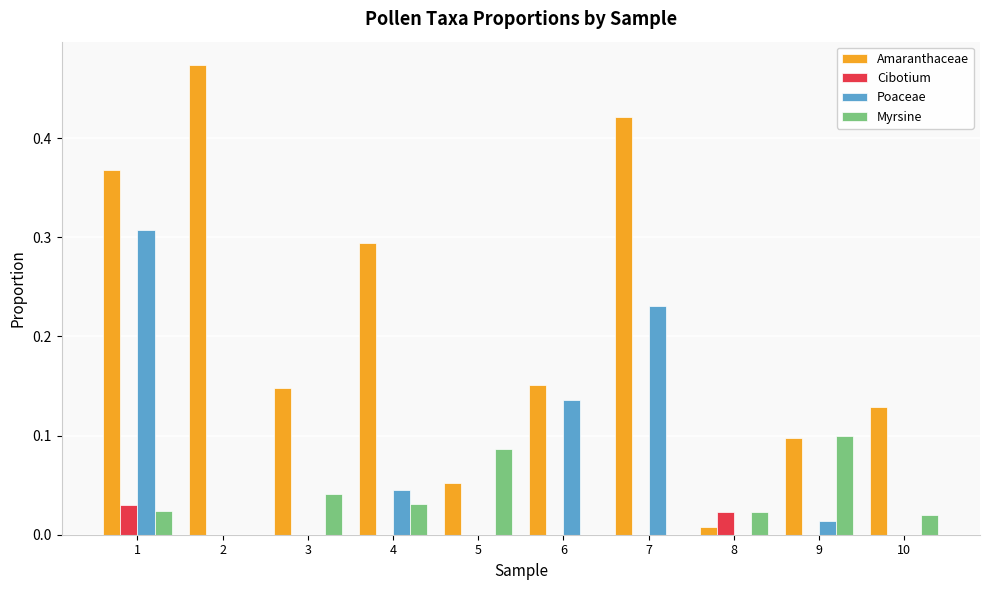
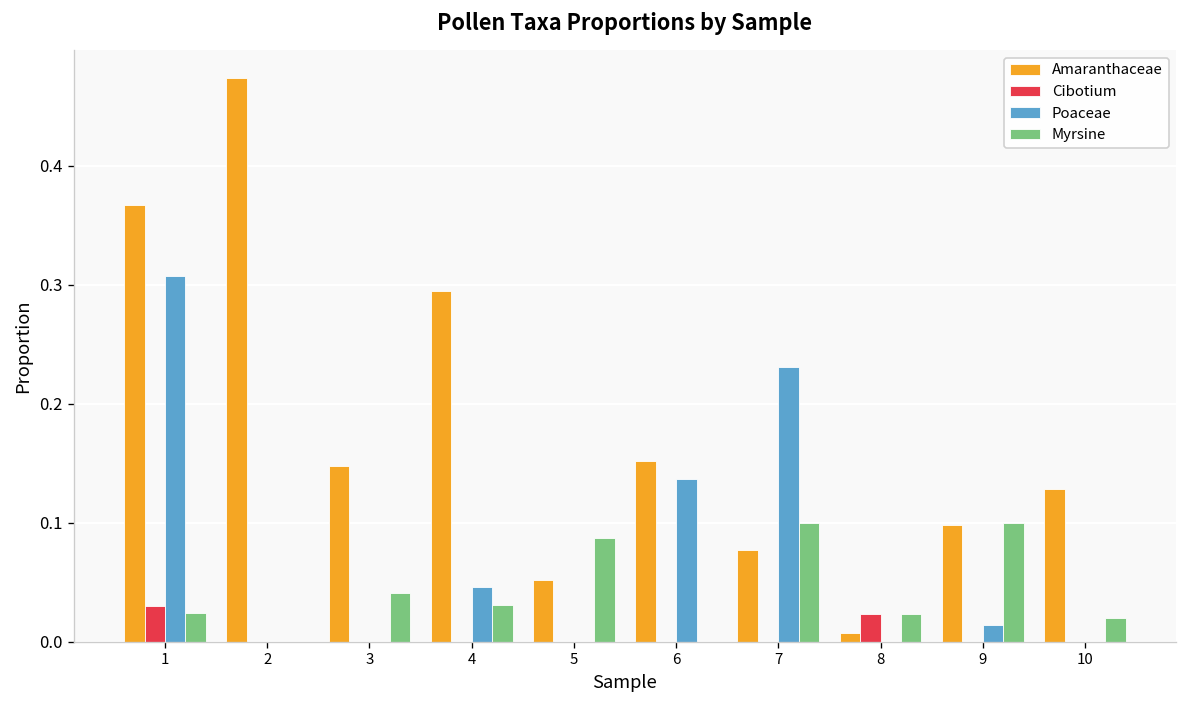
Amaranthaceae, 7: 0.42 -> 0.08
Myrsine, 7: 0.0 -> 0.1
